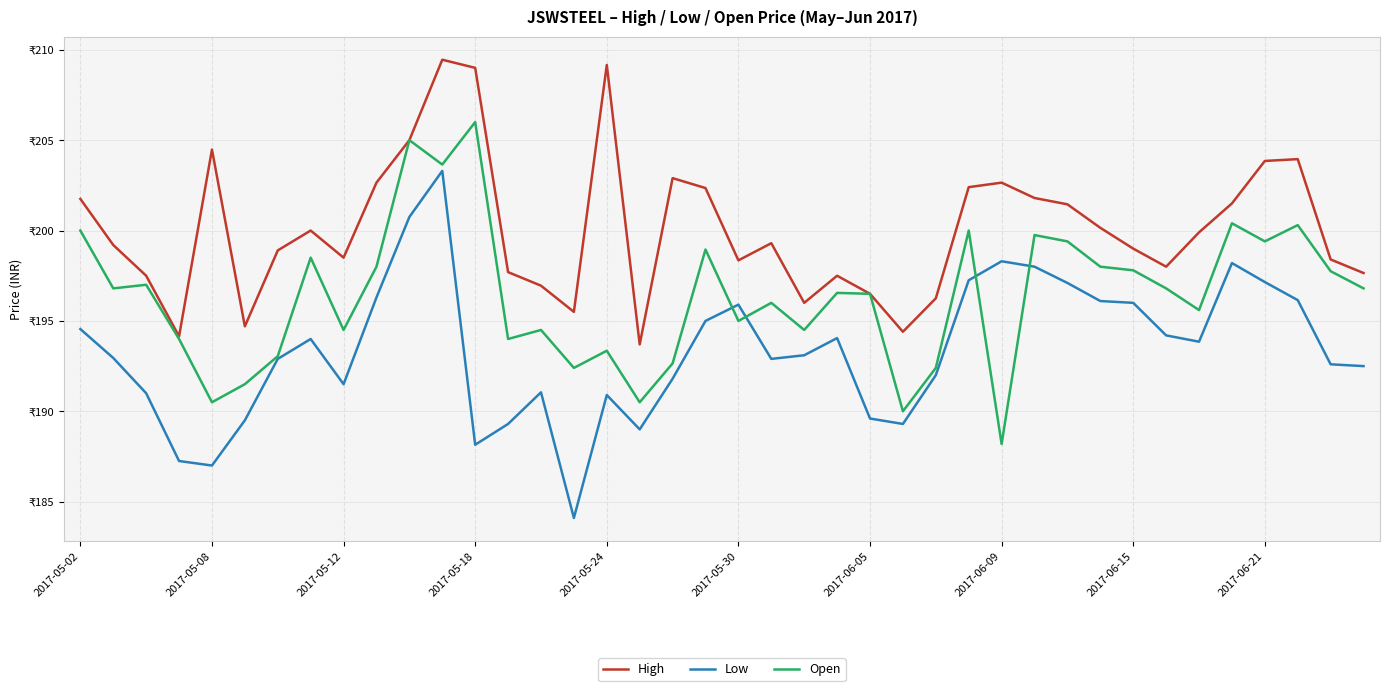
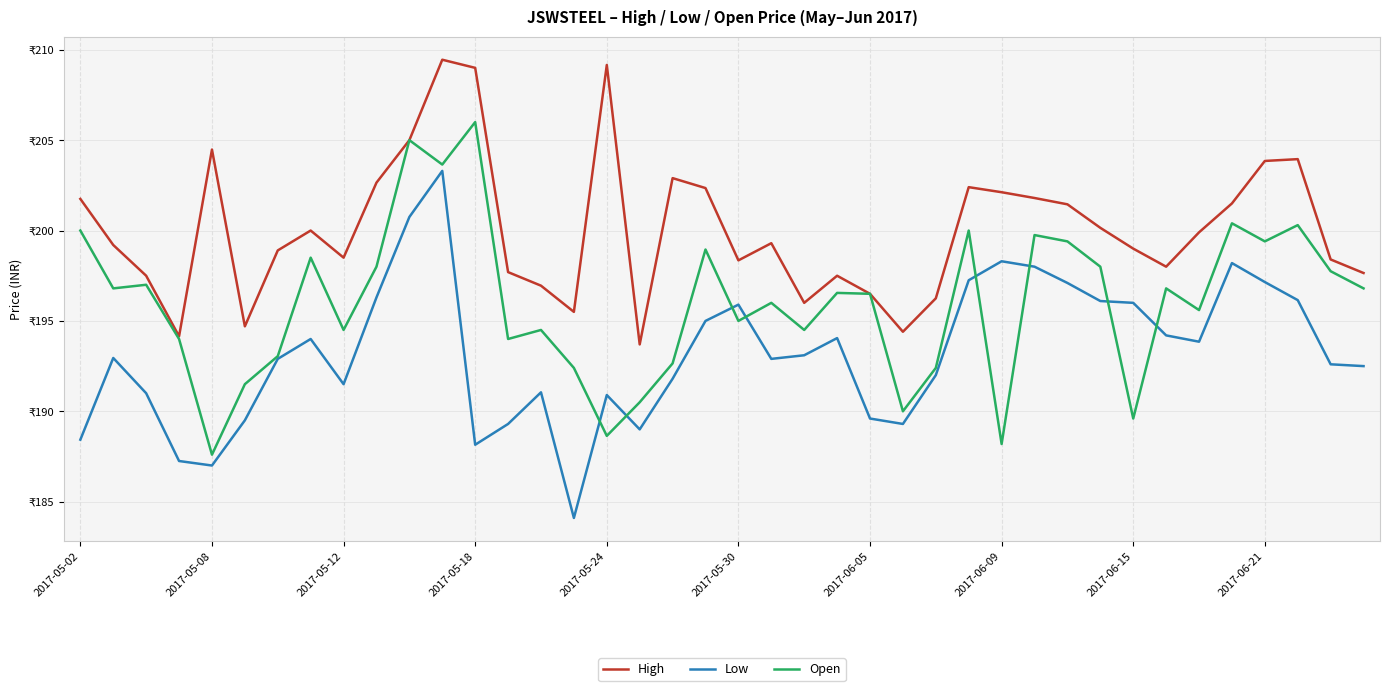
Low, 2017-05-02: ₹194.6 -> ₹188.4
Open, 2017-05-08: ₹190.5 -> ₹187.6
Open, 2017-05-24: ₹193.4 -> ₹188.6
High, 2017-06-09: ₹202.7 -> ₹202.1
Open, 2017-06-15: ₹197.8 -> ₹189.6
